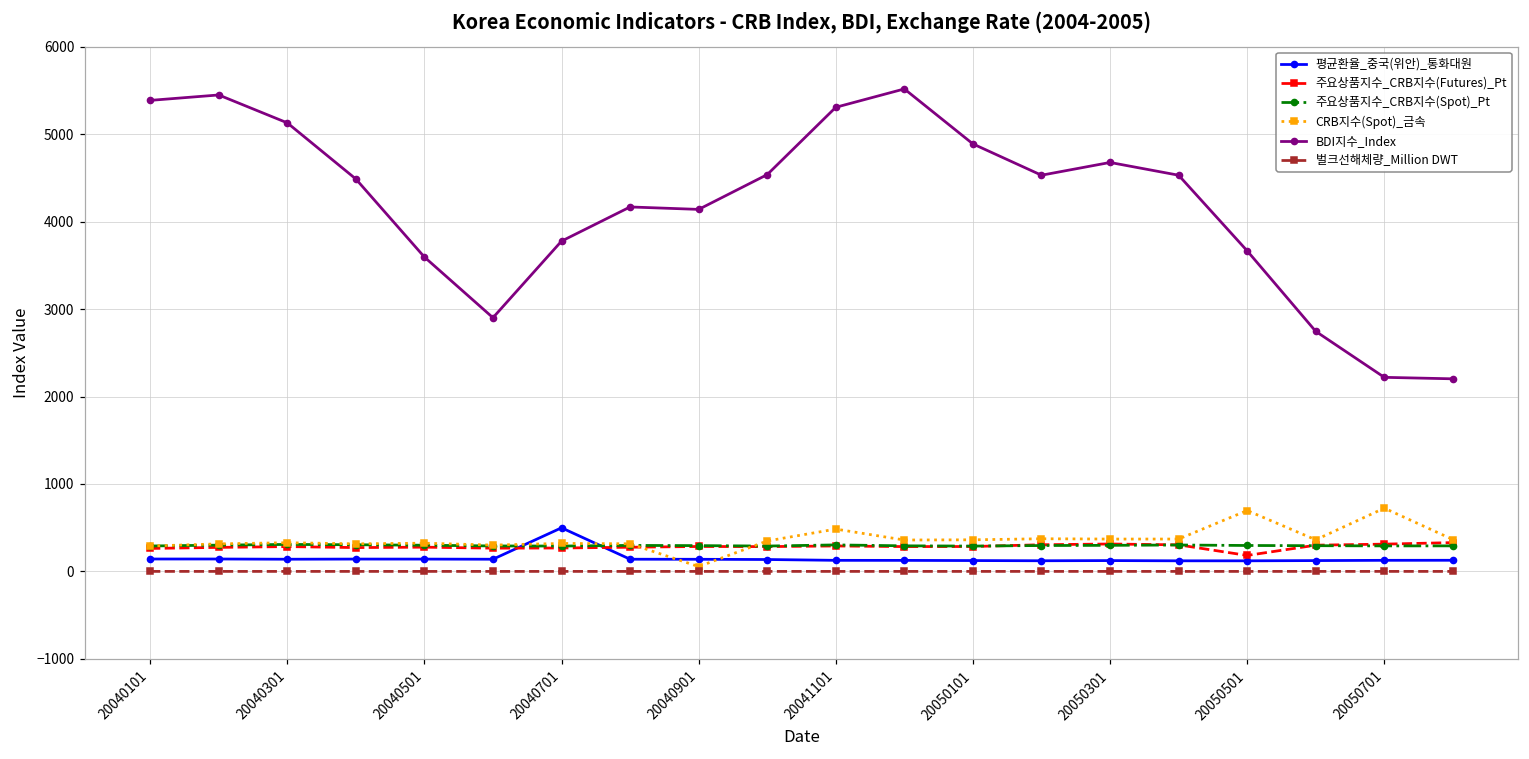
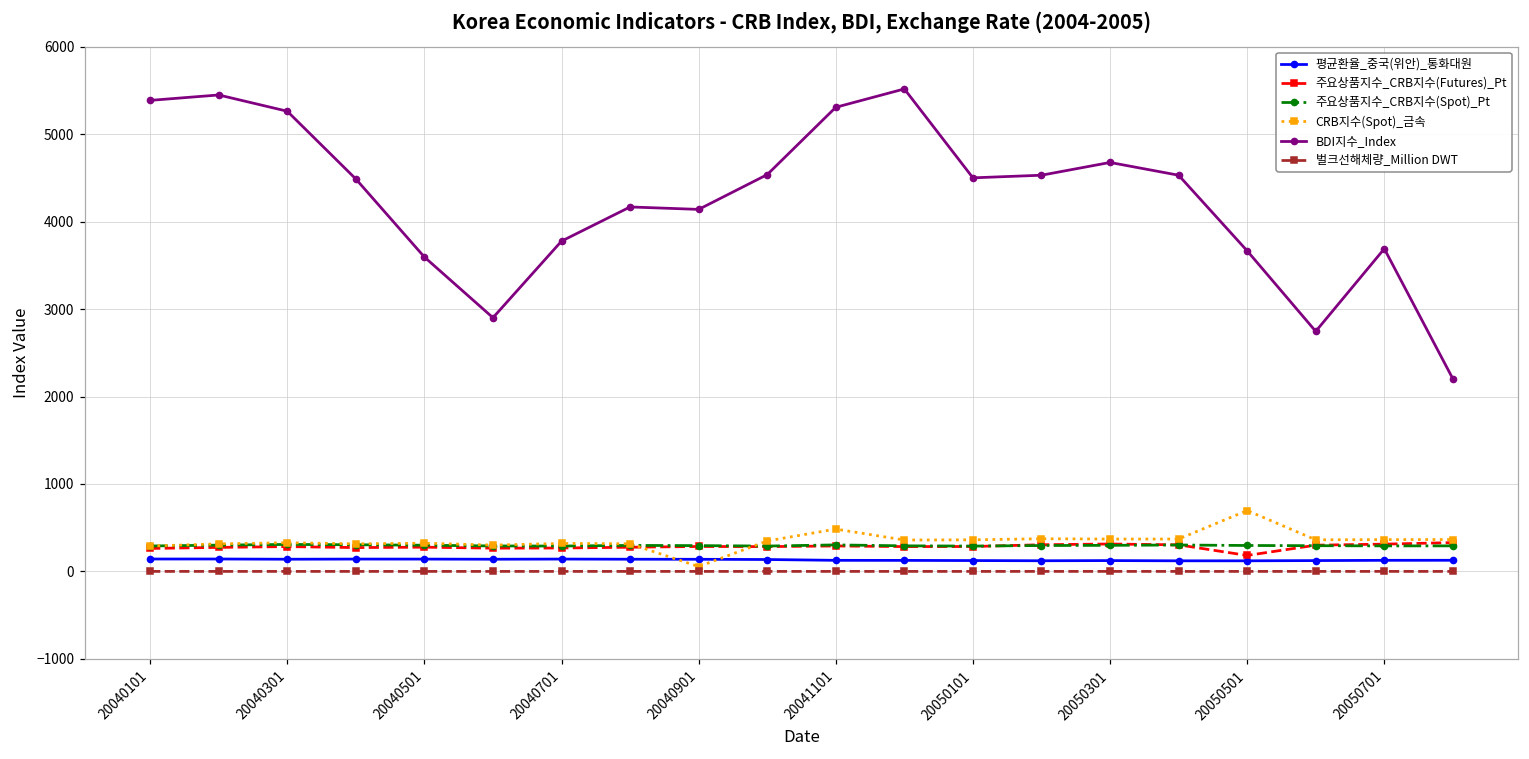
BDI지수_Index, 20040301: 5100 -> 5300
평균환율_중국(위안)_통화대원, 20040701: 500 -> 100
BDI지수_Index, 20050101: 4900 -> 4500
CRB지수(Spot)_금속, 20050701: 700 -> 400
BDI지수_Index, 20050701: 2200 -> 3700
